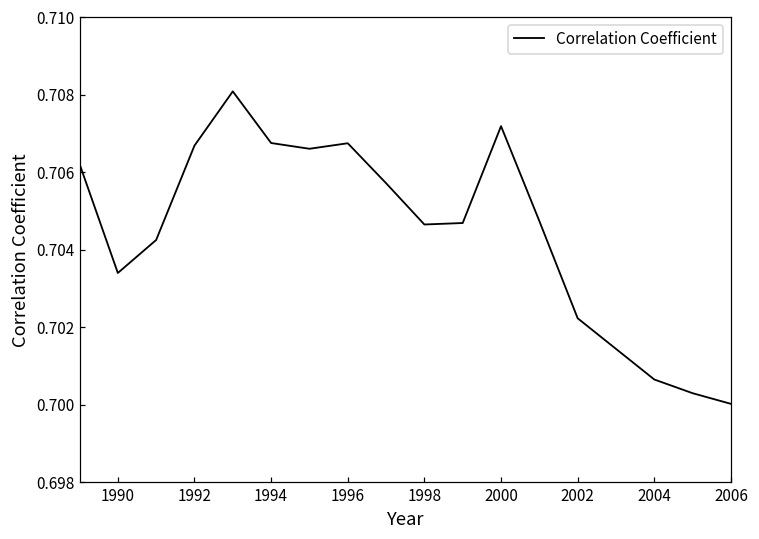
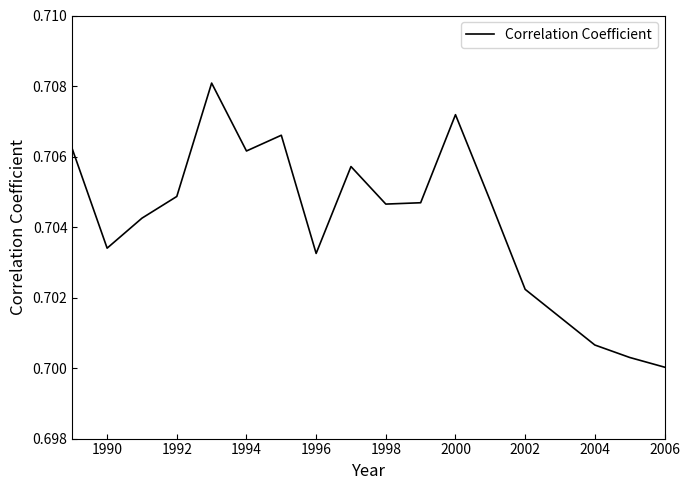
1992: 0.7067 -> 0.7049
1994: 0.7068 -> 0.7062
1996: 0.7067 -> 0.7033
